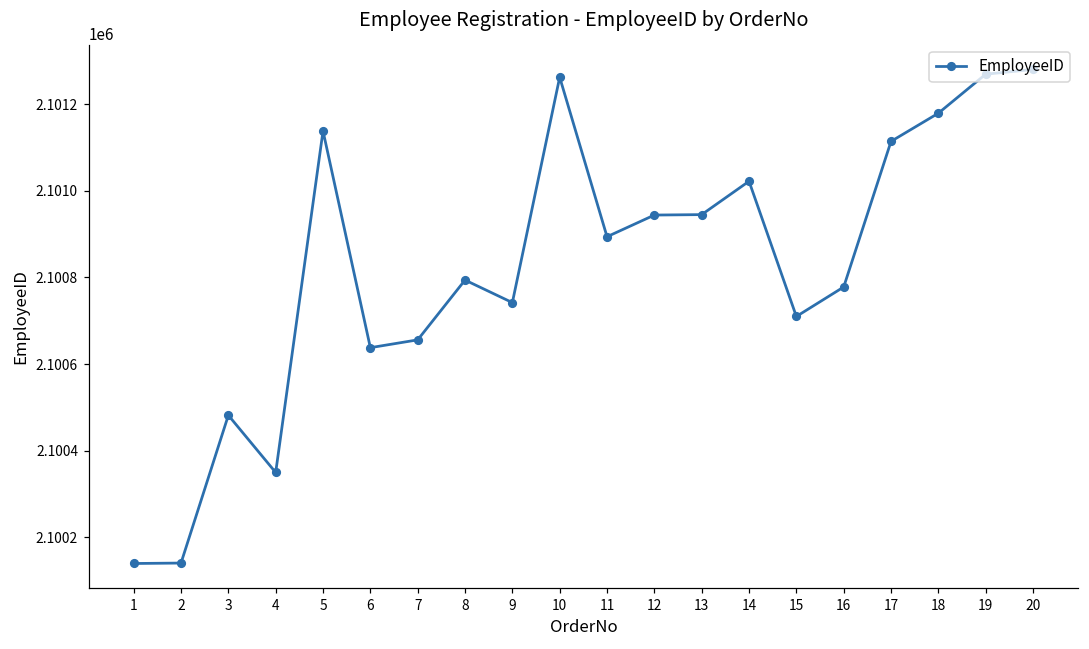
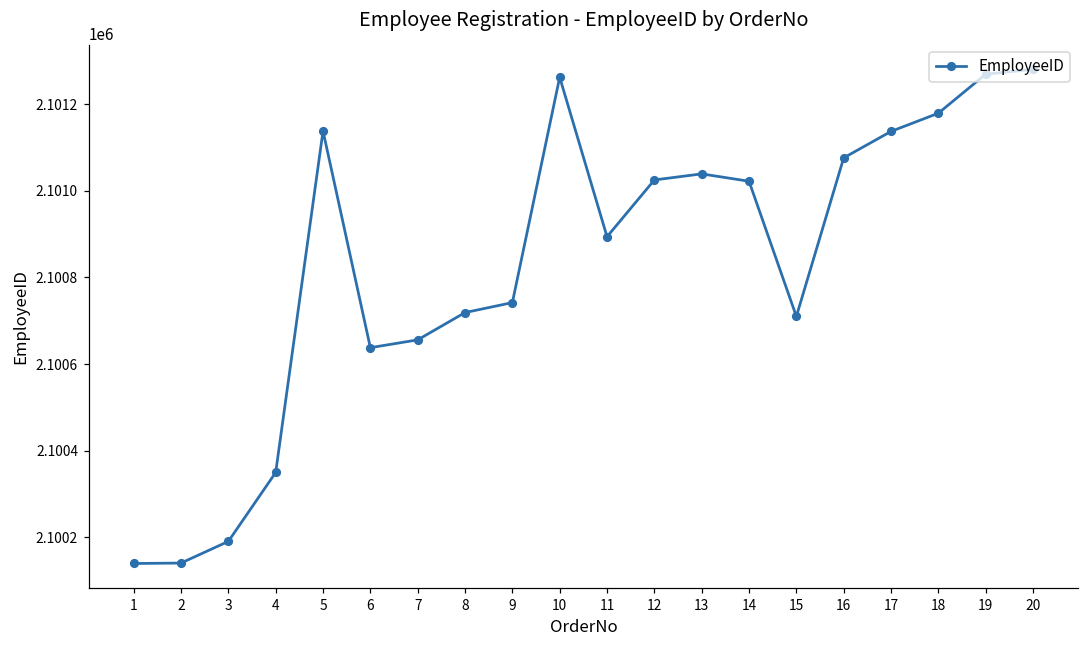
3: 2100480 -> 2100190
8: 2100790 -> 2100720
12: 2100940 -> 2101030
13: 2100950 -> 2101040
16: 2100780 -> 2101080
17: 2101110 -> 2101140
